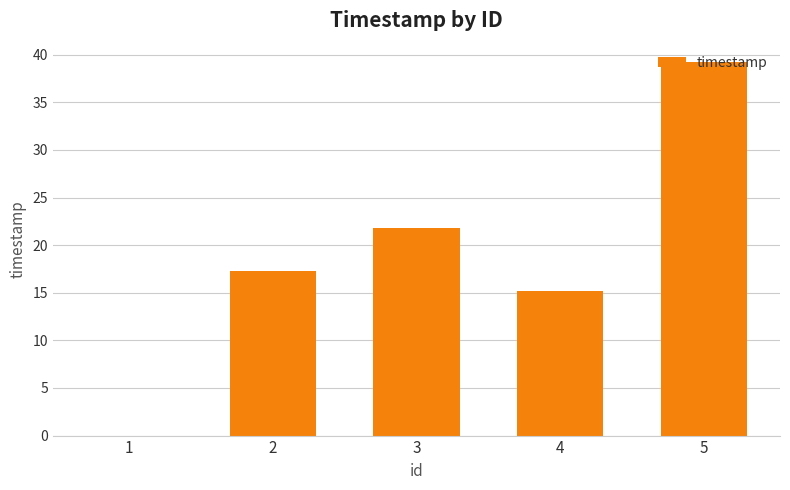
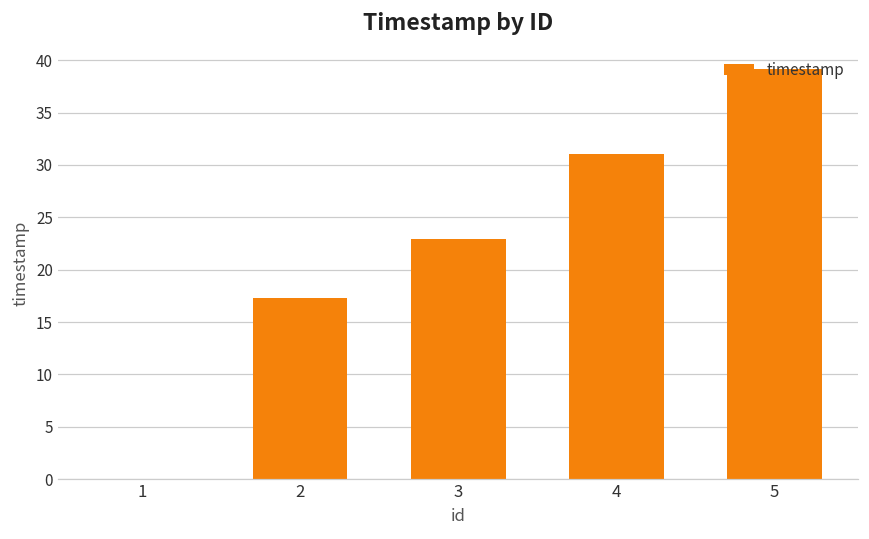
3: 22 -> 23
4: 15 -> 31
